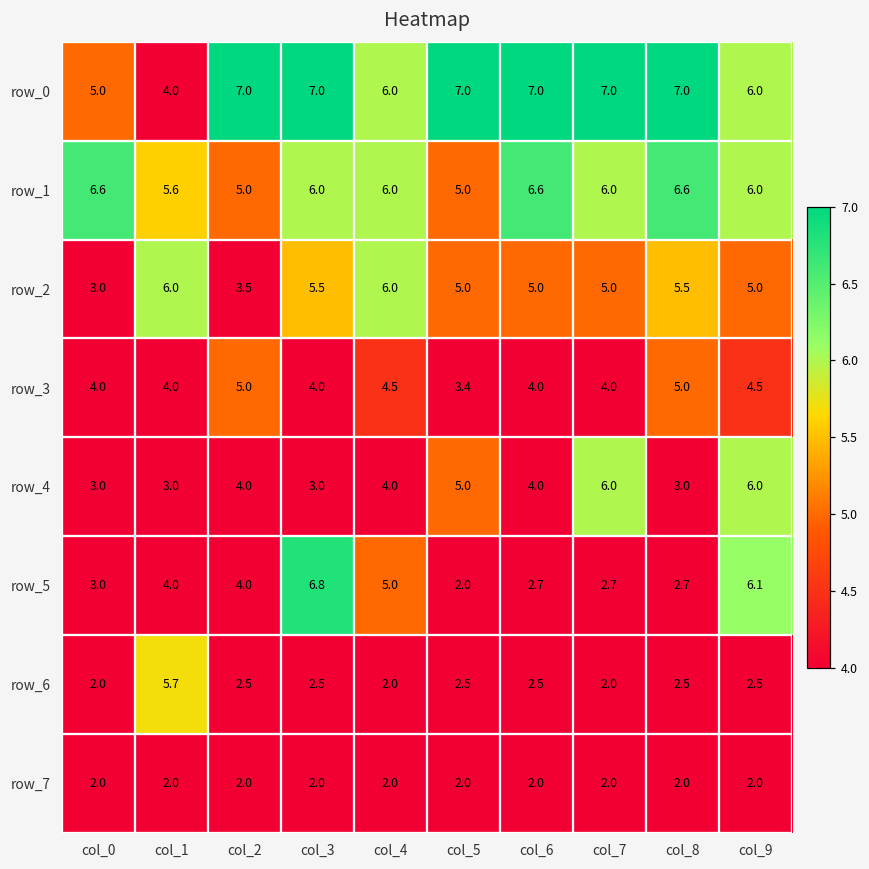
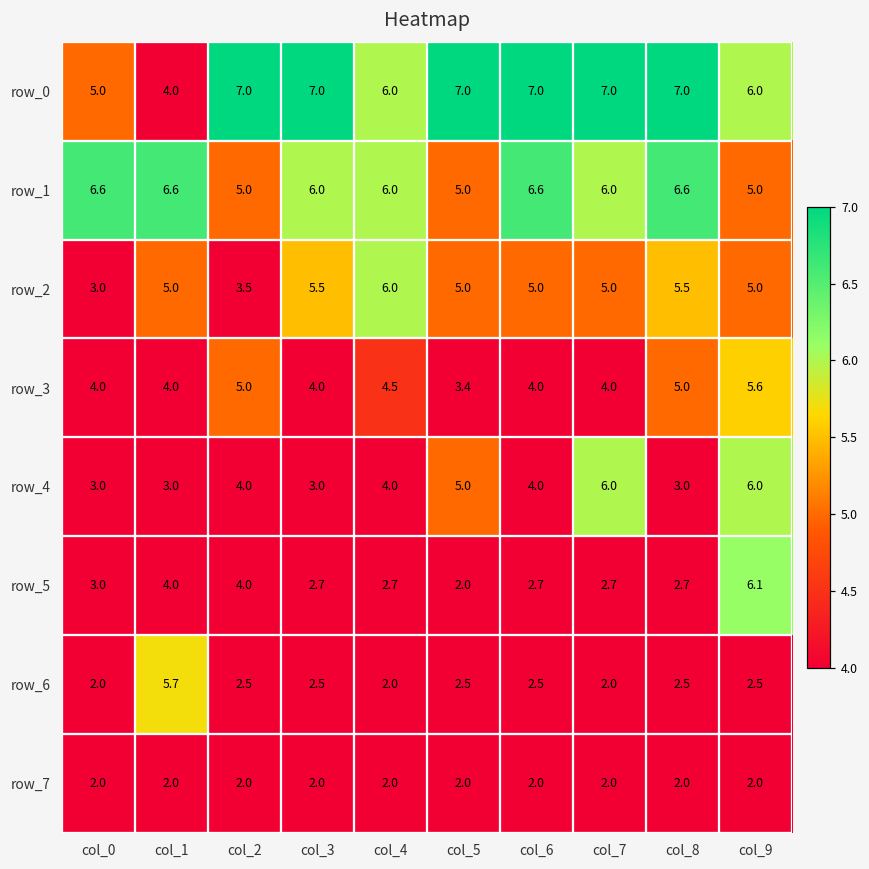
row_1, col_1: 5.6 -> 6.6
row_1, col_9: 6.0 -> 5.0
row_2, col_1: 6.0 -> 5.0
row_3, col_9: 4.5 -> 5.6
row_5, col_3: 6.8 -> 2.7
row_5, col_4: 5.0 -> 2.7
